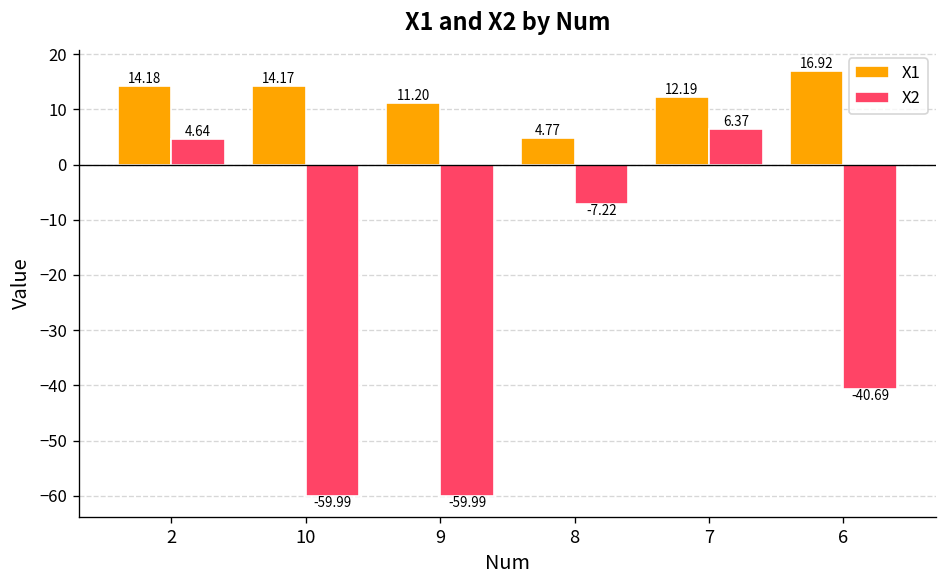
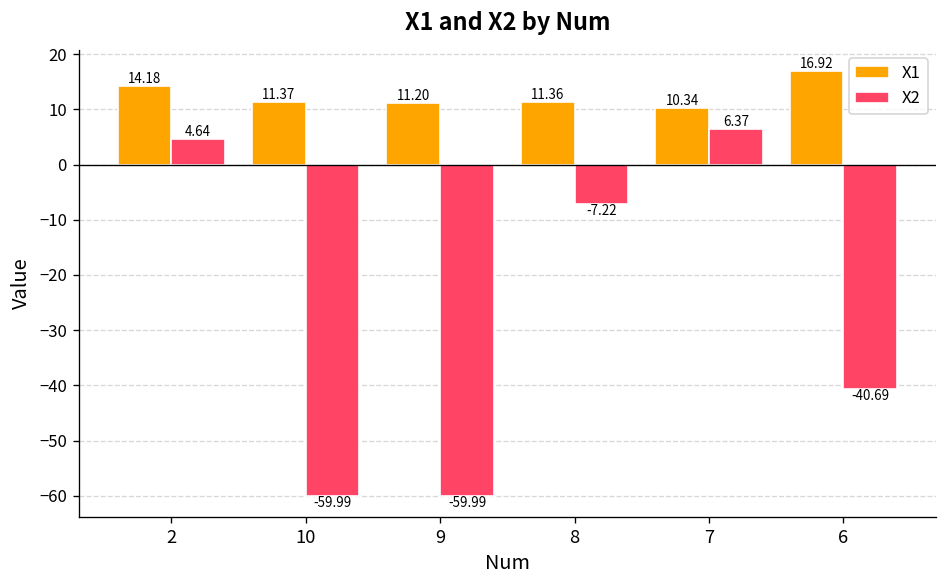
X1, 10: 14.17 -> 11.37
X1, 8: 4.77 -> 11.36
X1, 7: 12.19 -> 10.34
